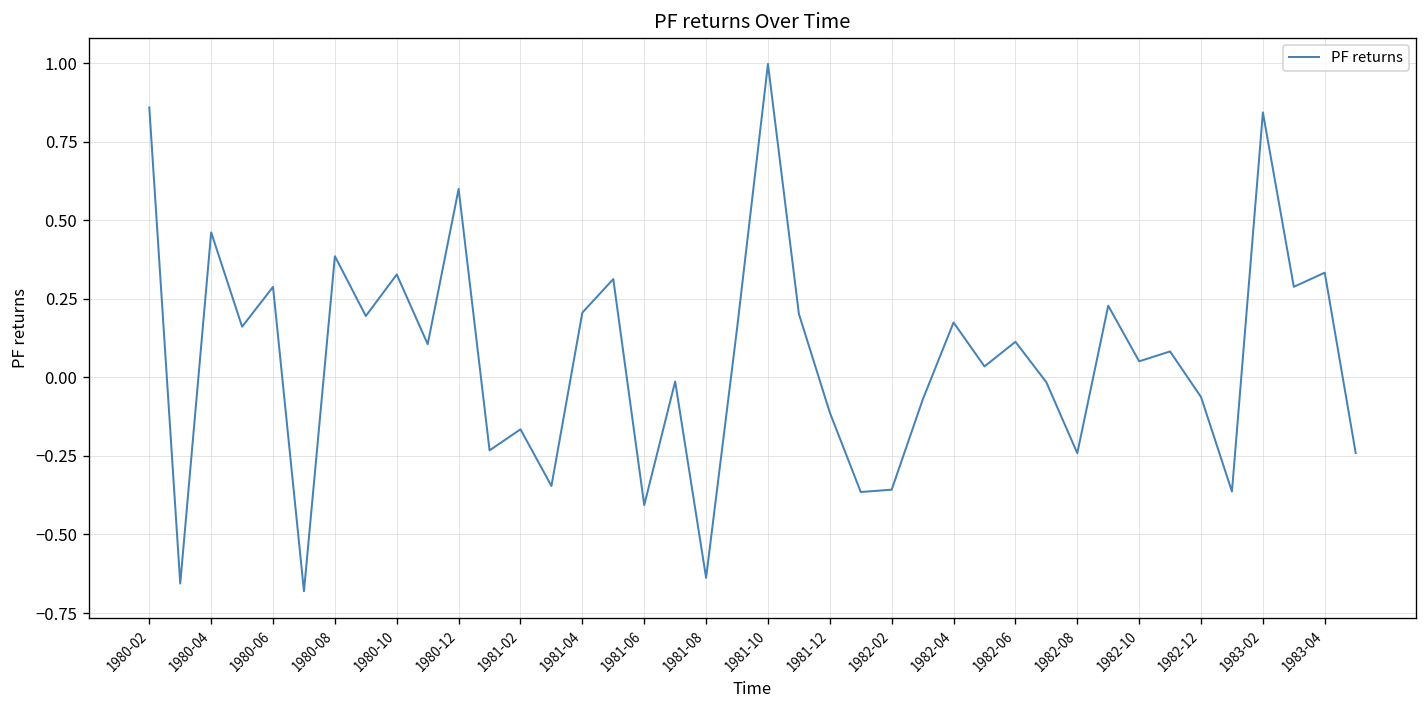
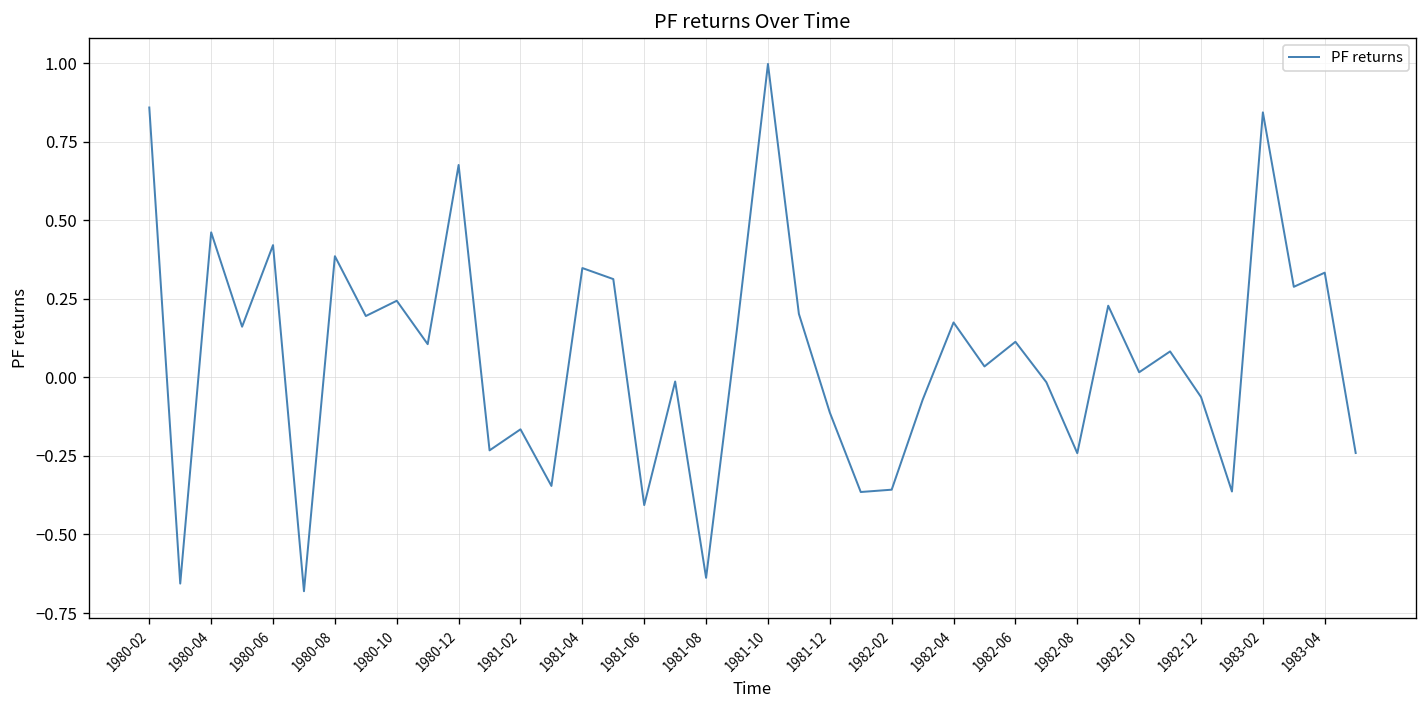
1980-06: 0.29 -> 0.42
1980-10: 0.33 -> 0.24
1980-12: 0.60 -> 0.68
1981-04: 0.21 -> 0.35
1982-10: 0.05 -> 0.02
